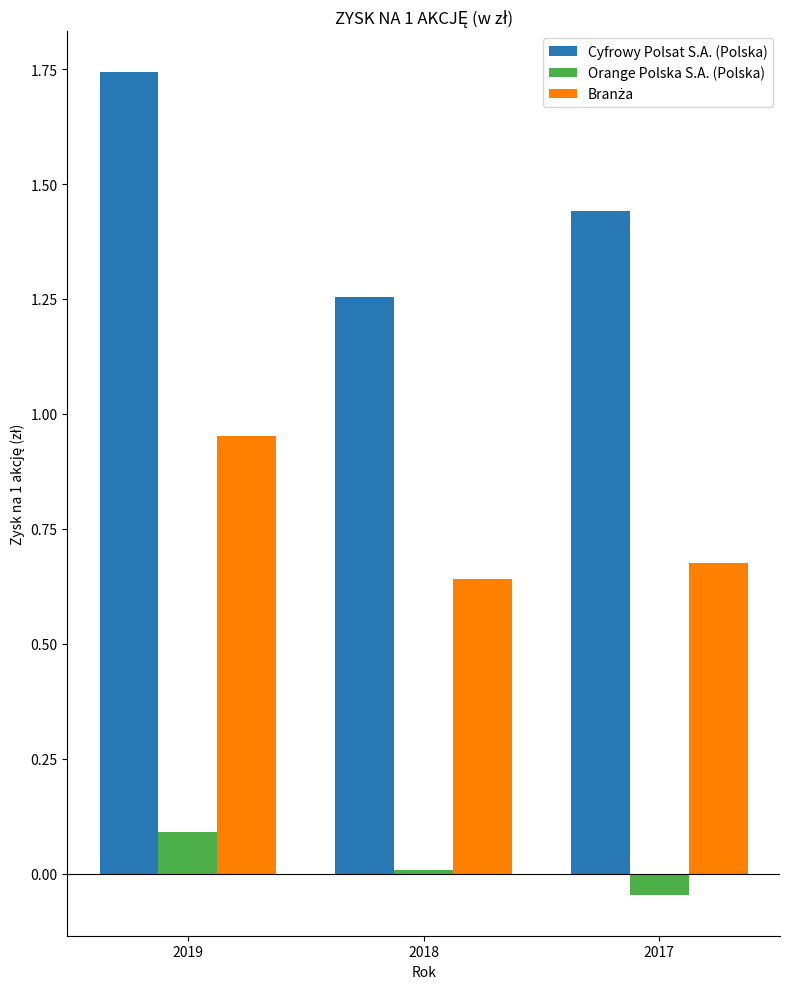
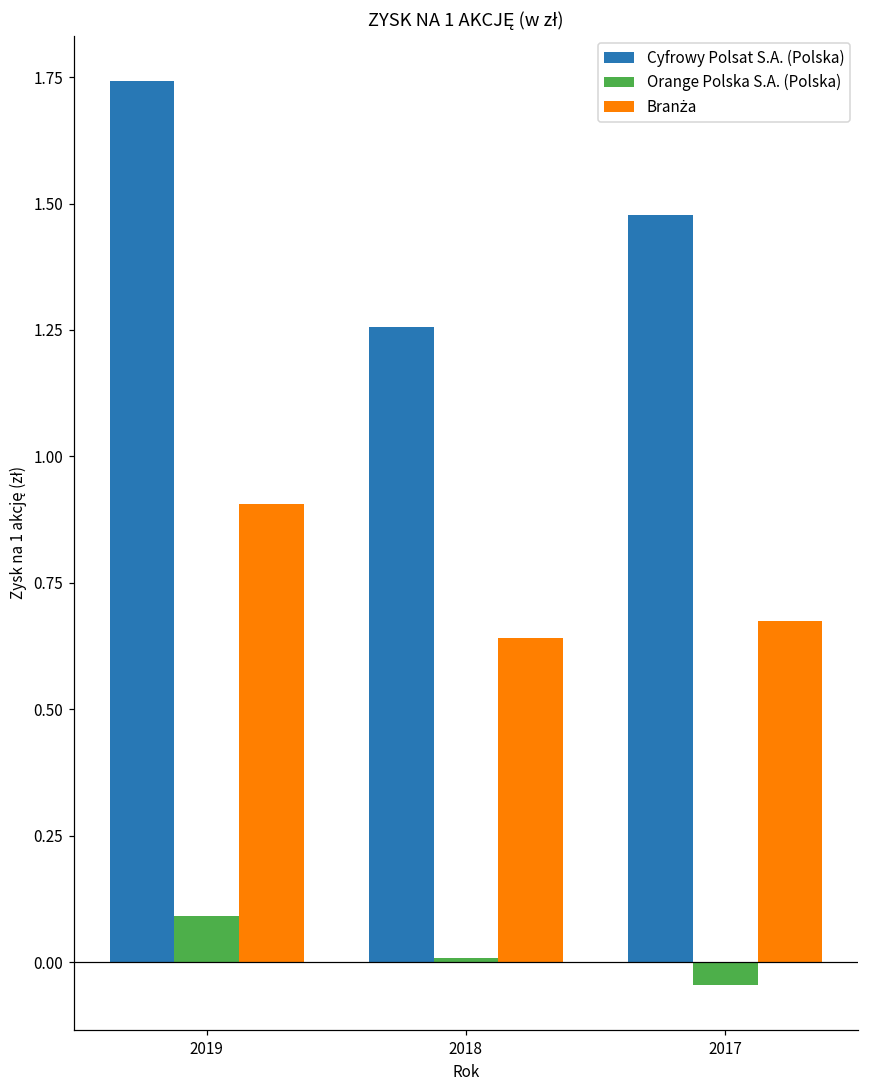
Branża, 2019: 0.95 -> 0.91
Cyfrowy Polsat S.A. (Polska), 2017: 1.44 -> 1.48
